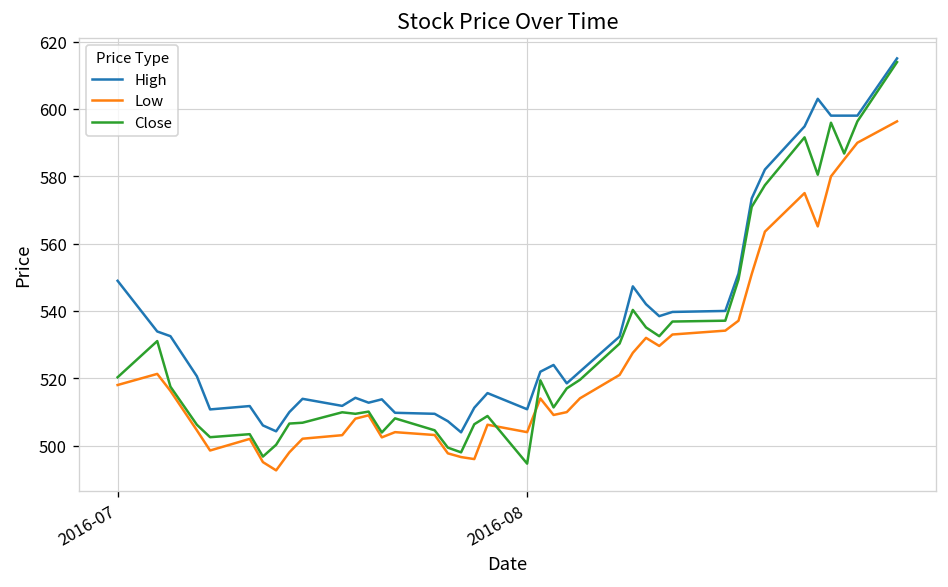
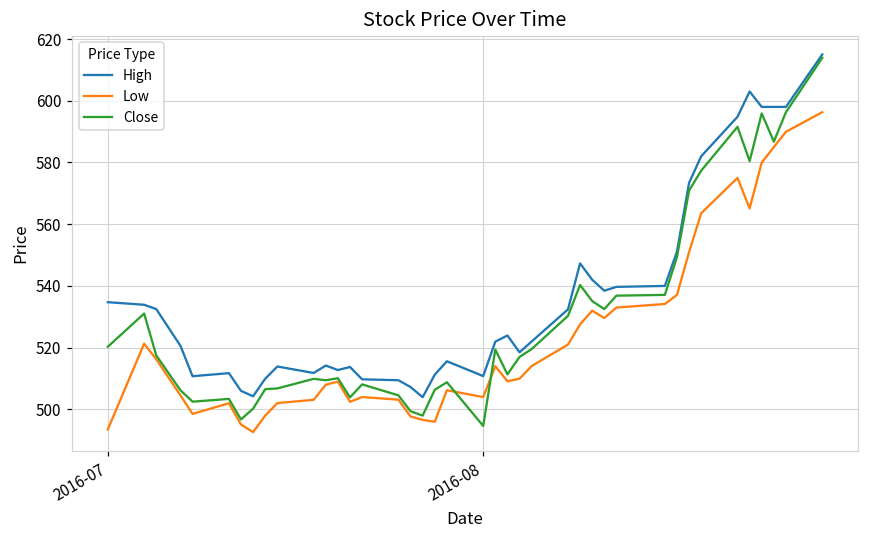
High, 2016-07: 549 -> 535
Low, 2016-07: 518 -> 494
